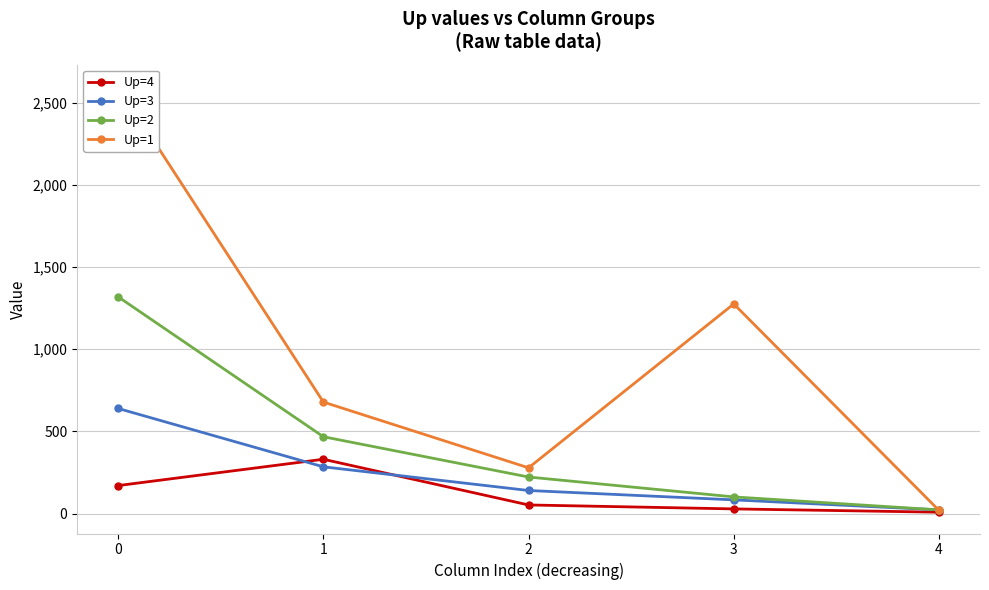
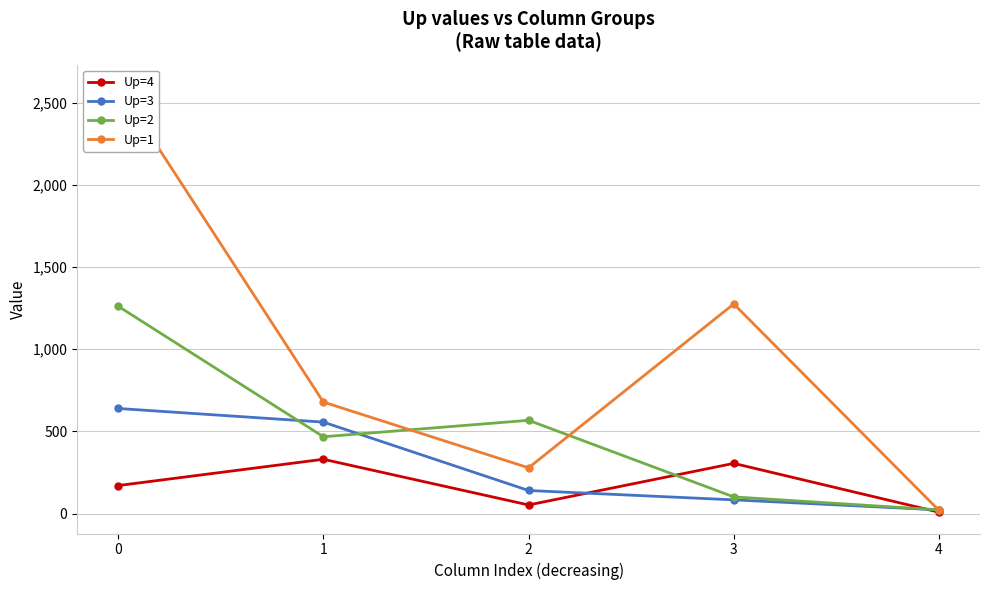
Up=2, 0: 1,320 -> 1,260
Up=3, 1: 280 -> 560
Up=2, 2: 220 -> 570
Up=4, 3: 30 -> 310
